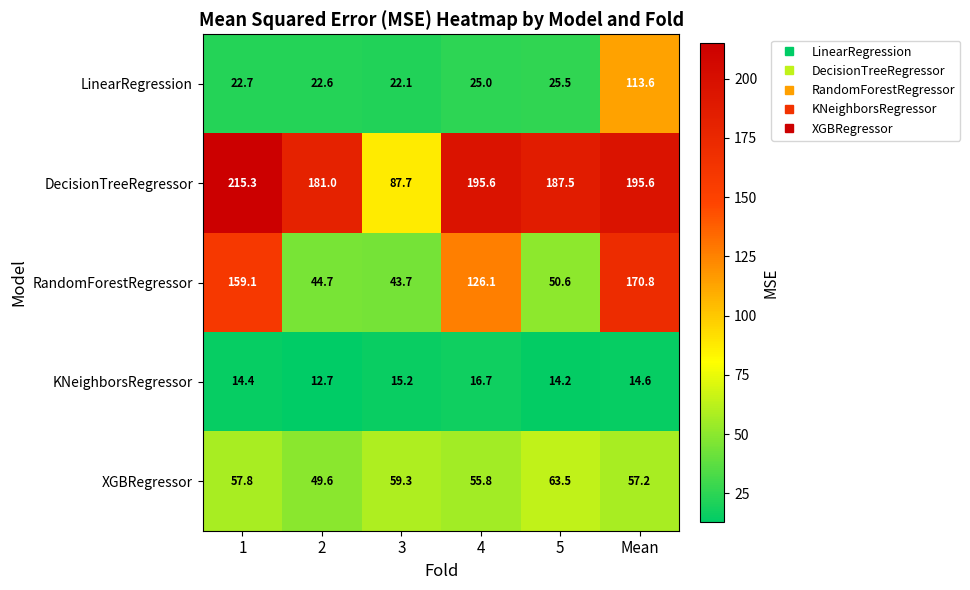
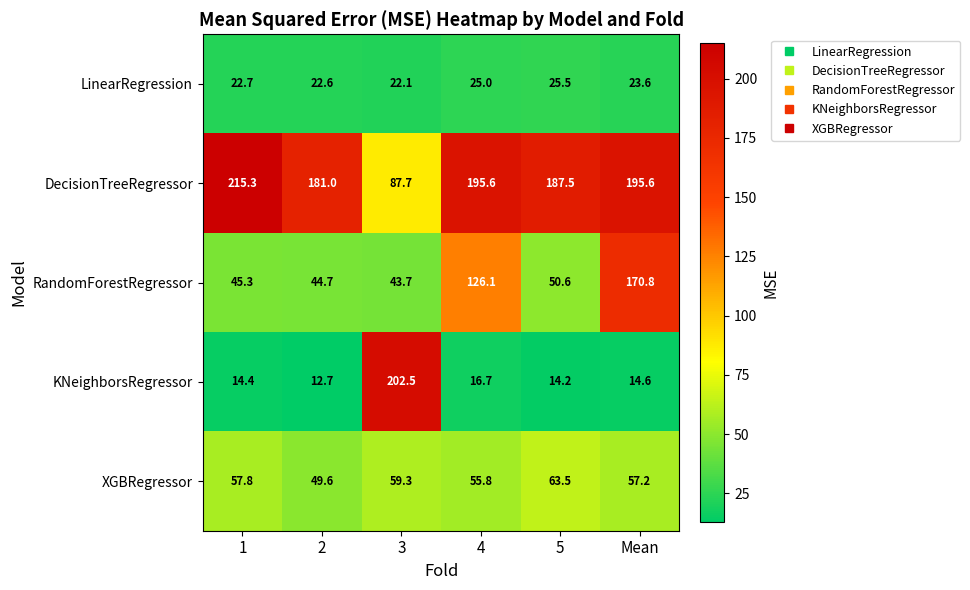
LinearRegression, Mean: 113.6 -> 23.6
RandomForestRegressor, 1: 159.1 -> 45.3
KNeighborsRegressor, 3: 15.2 -> 202.5
